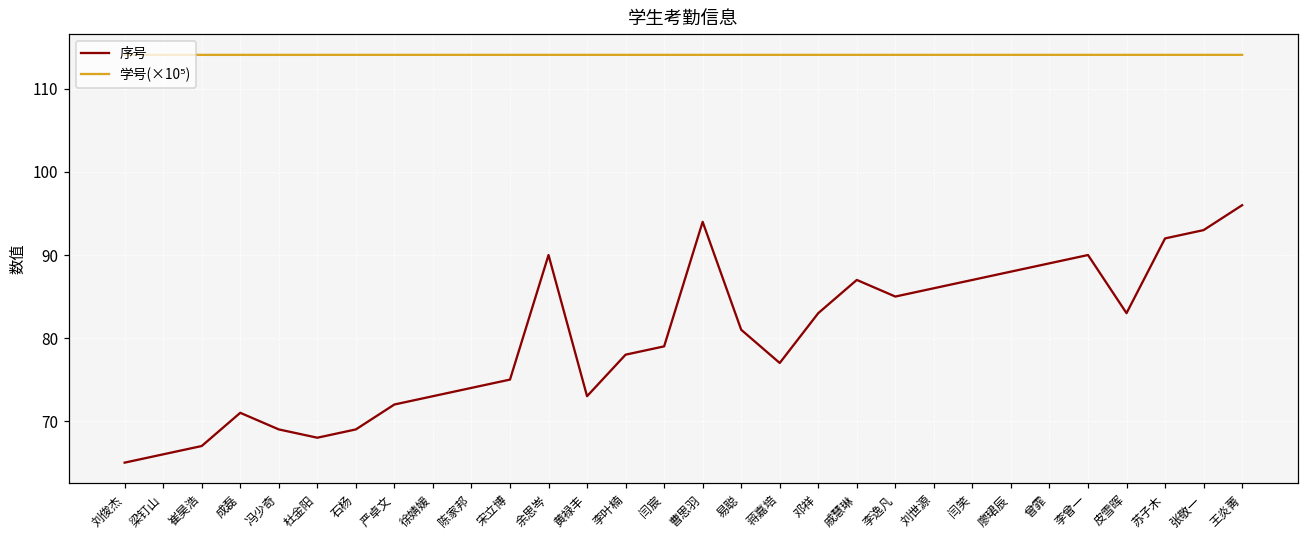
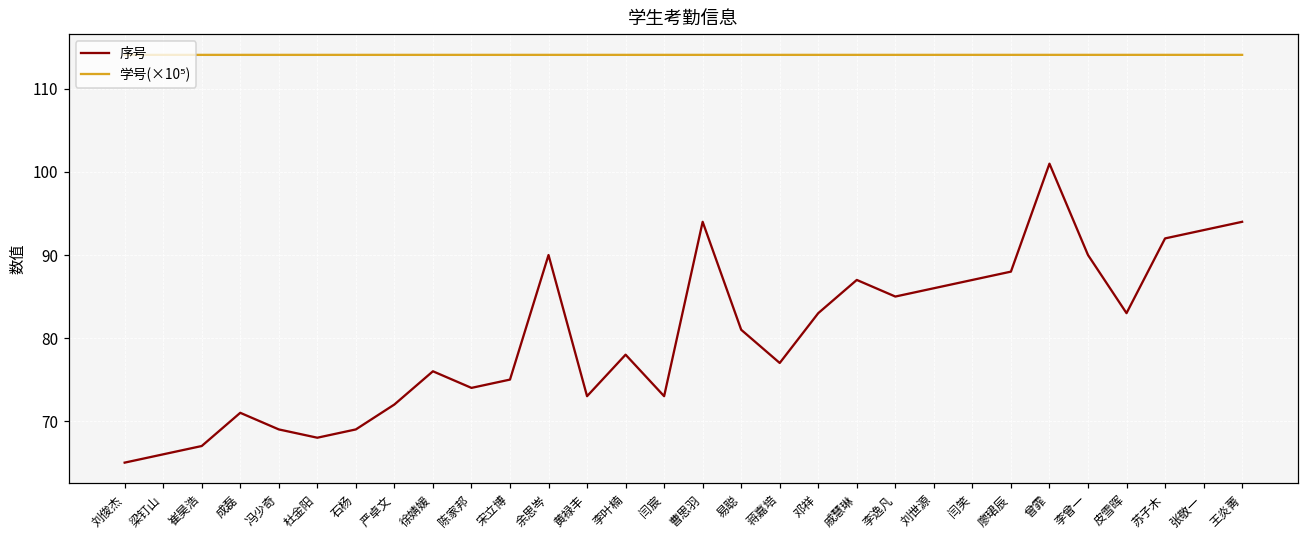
序号, 徐婧媛: 73 -> 76
序号, 闫宸: 79 -> 73
序号, 曾霏: 89 -> 101
序号, 王炎菁: 96 -> 94
